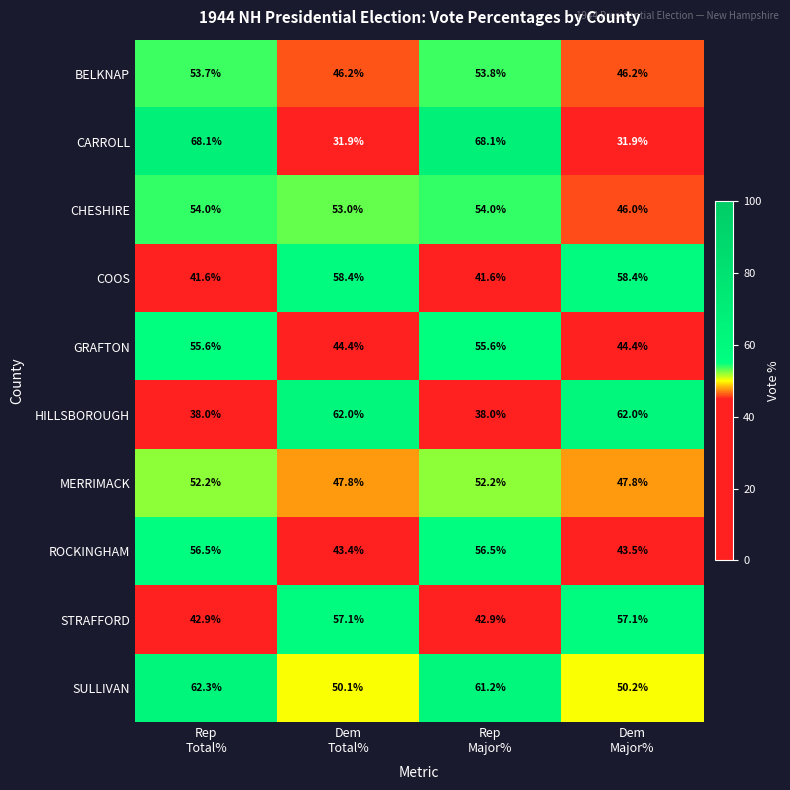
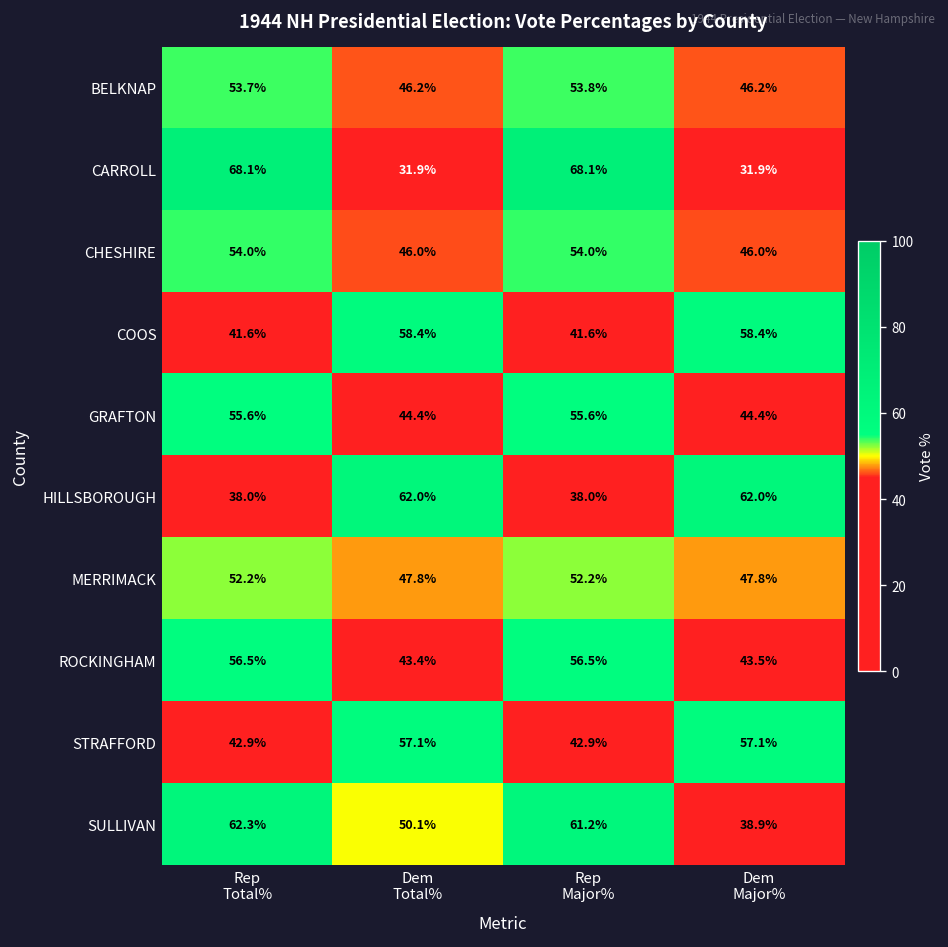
CHESHIRE, Dem Total%: 53.0% -> 46.0%
SULLIVAN, Dem Major%: 50.2% -> 38.9%
